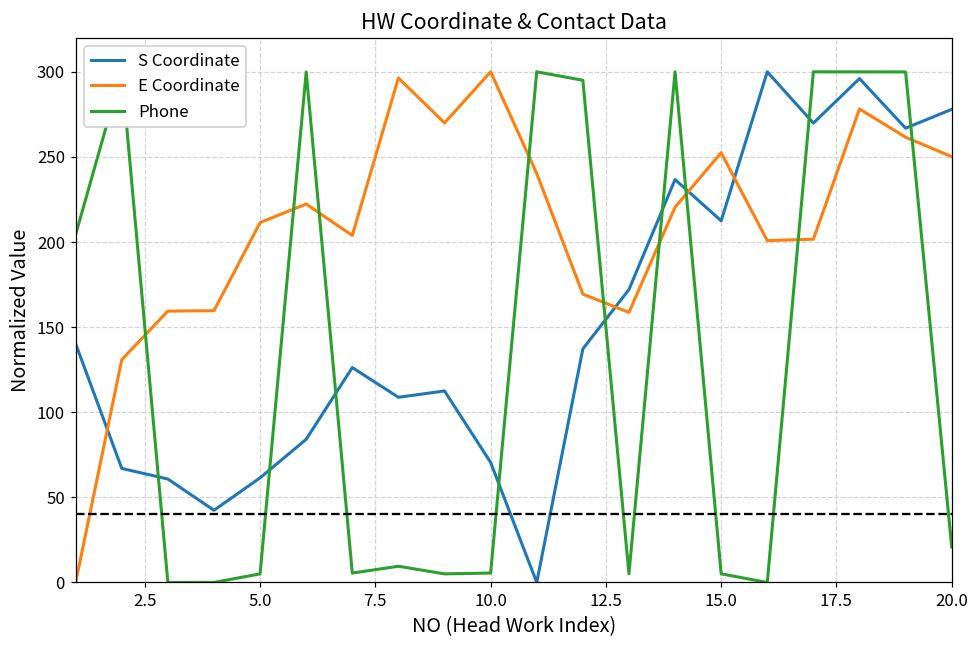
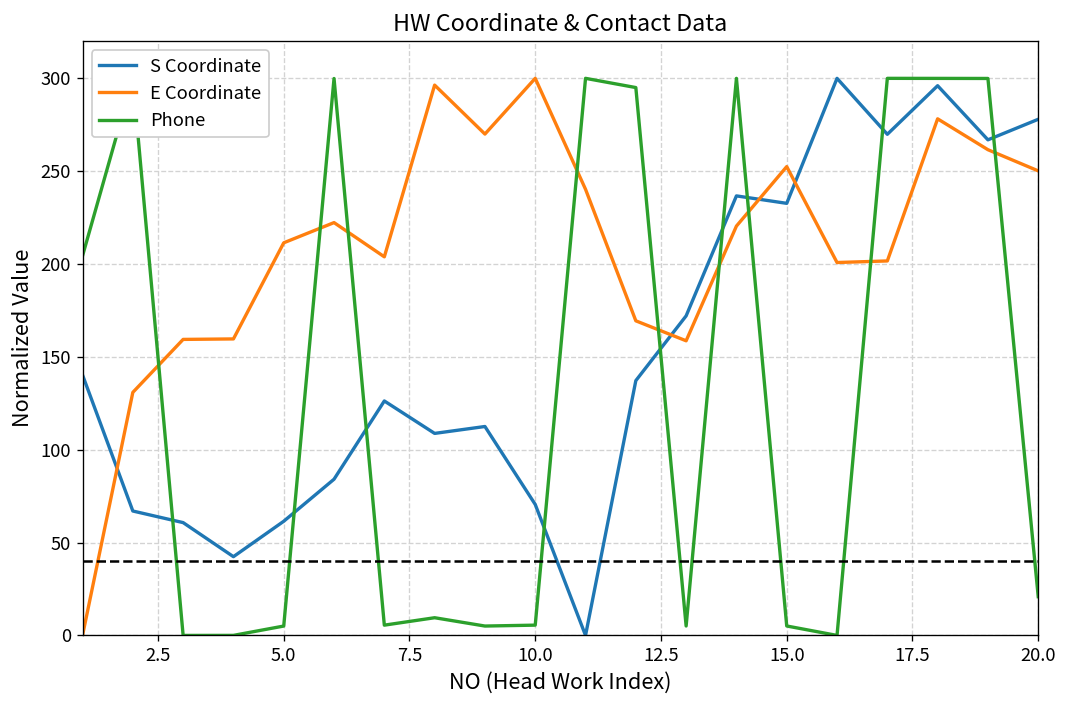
S Coordinate, 15.0: 212 -> 233
